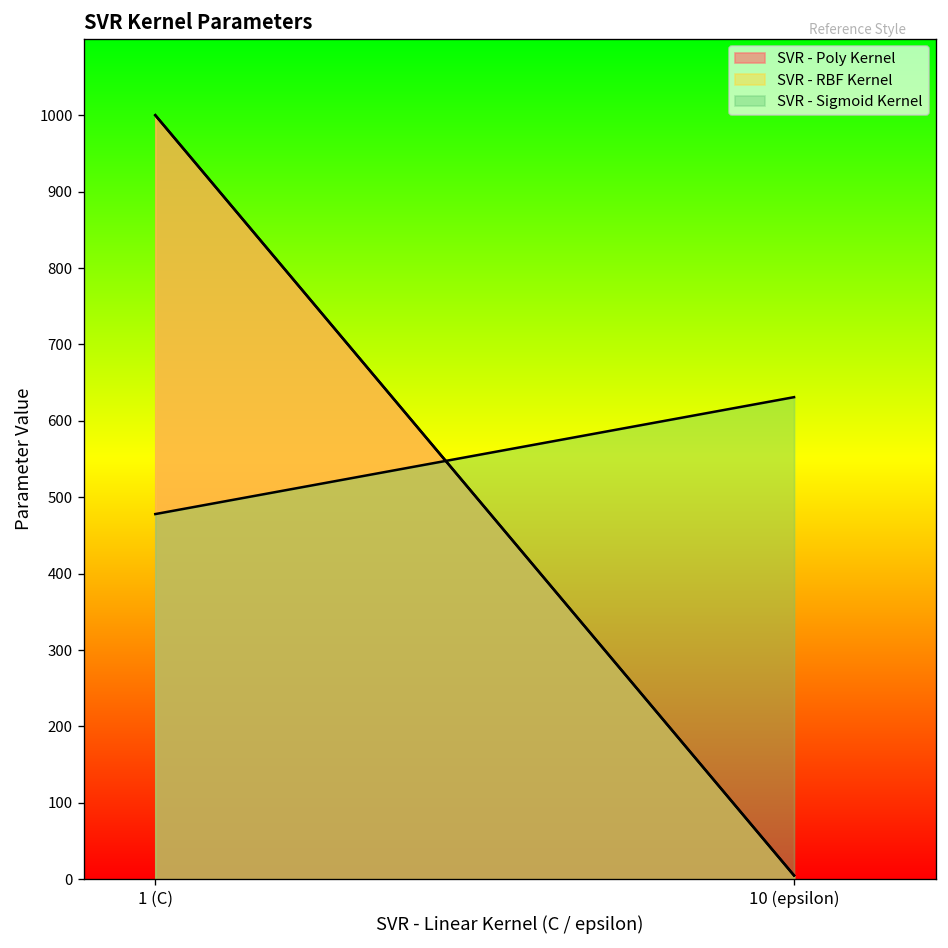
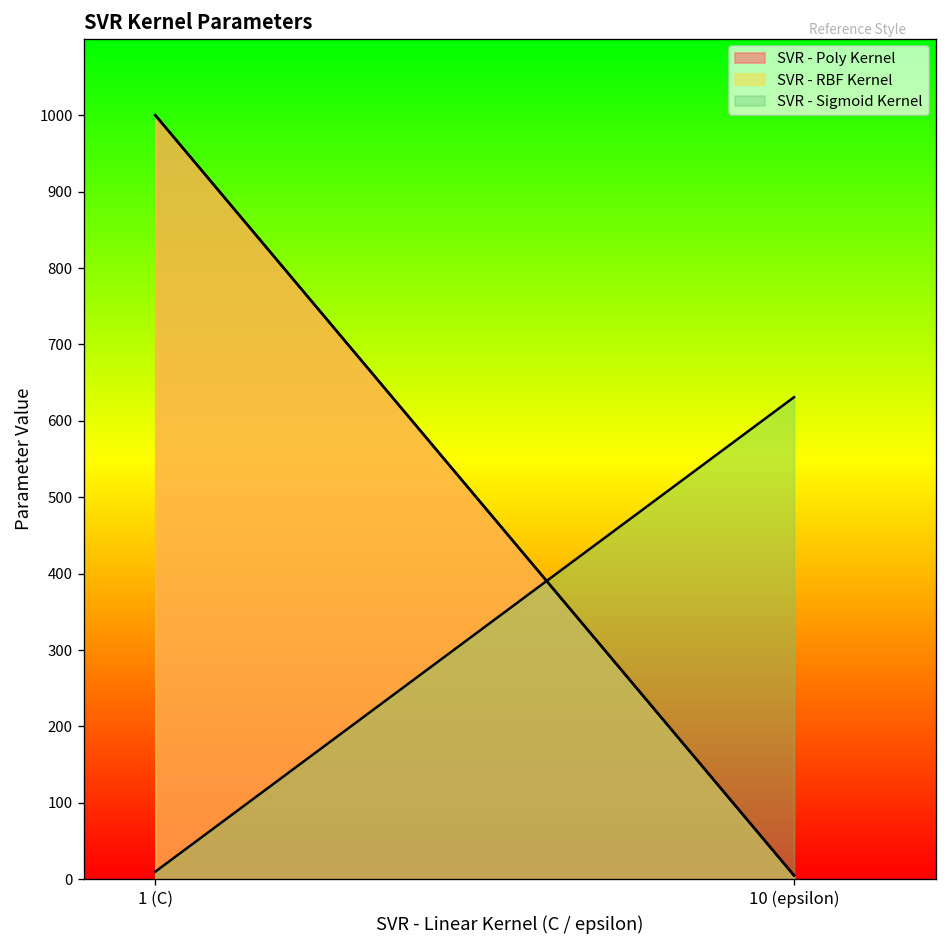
SVR - Sigmoid Kernel, 1 (C): 480 -> 10
